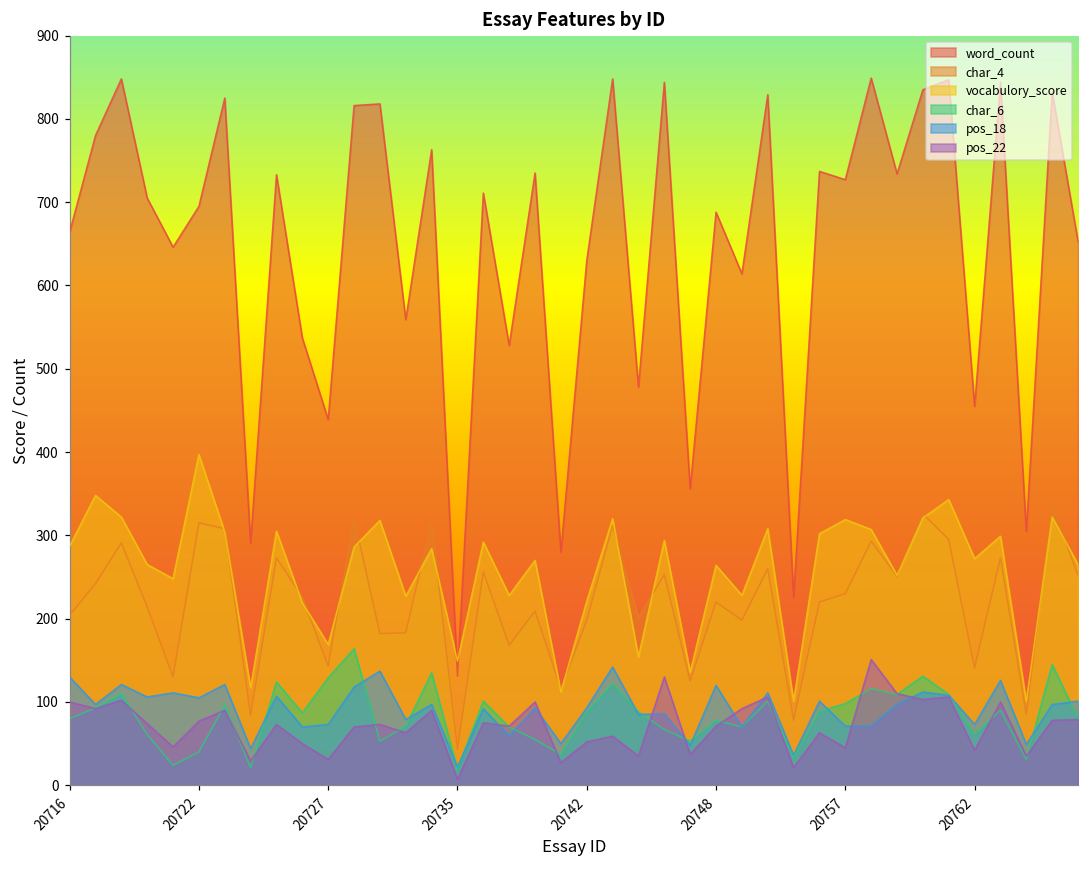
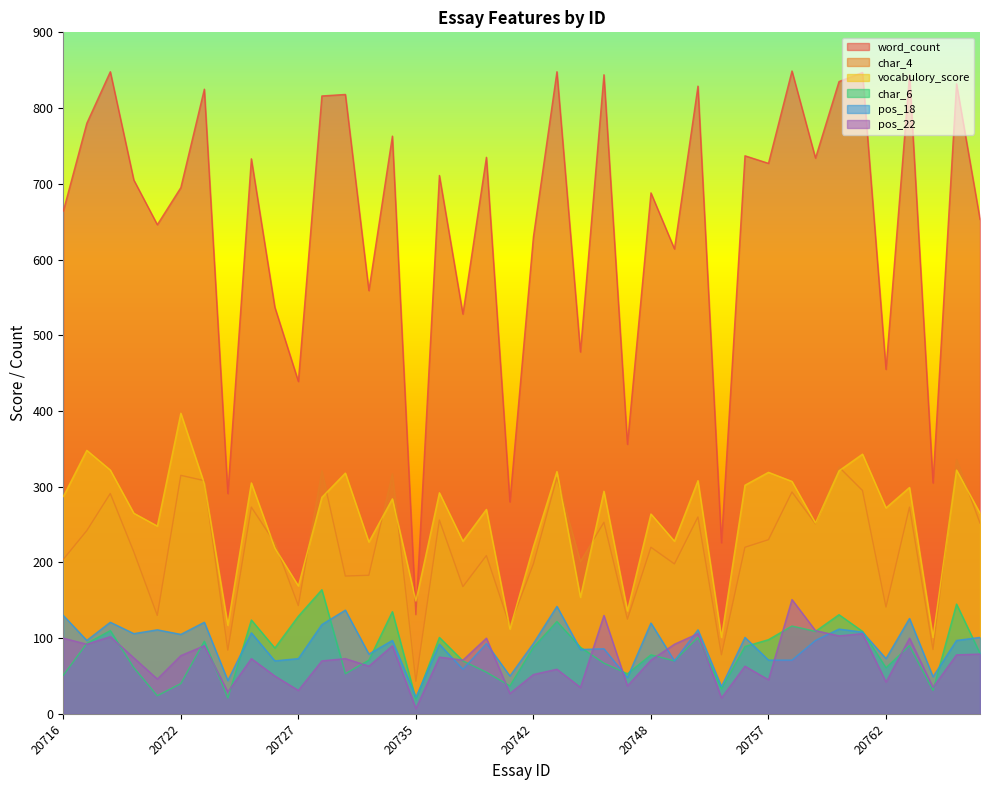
char_6, 20716: 80 -> 50
